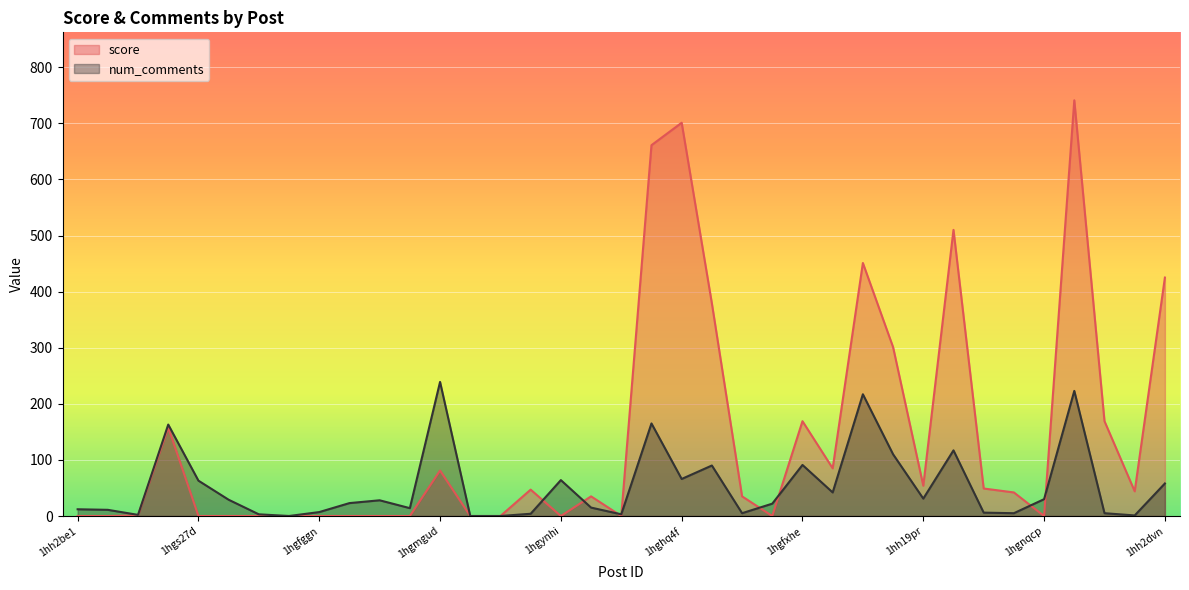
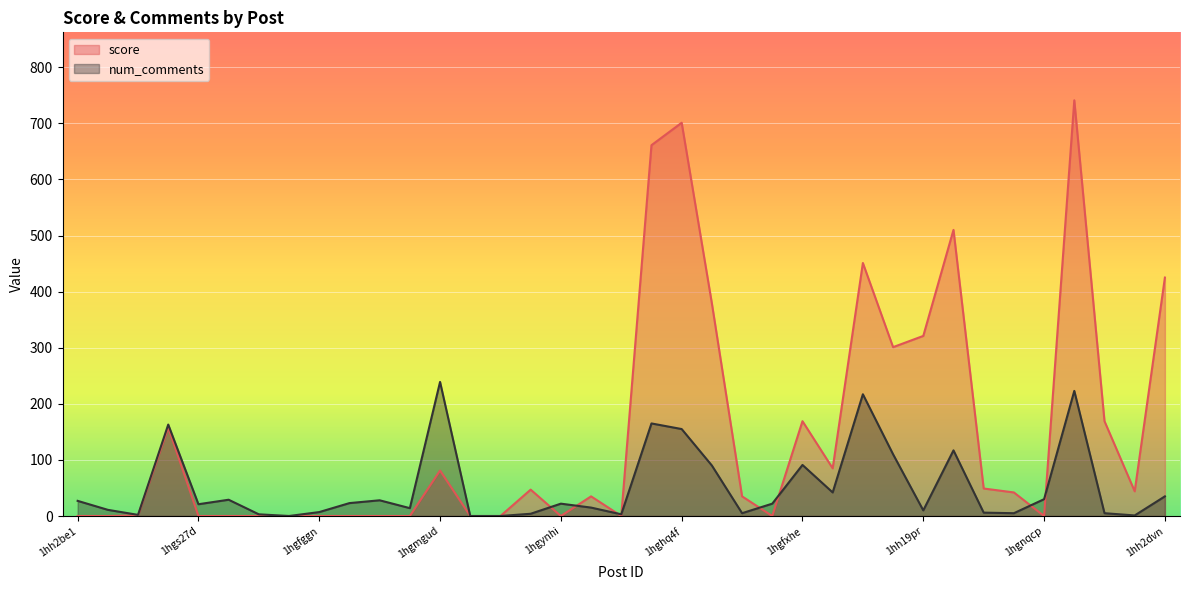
num_comments, 1hh2be1: 10 -> 30
num_comments, 1hgs27d: 60 -> 20
num_comments, 1hgynhi: 60 -> 20
num_comments, 1hghq4f: 70 -> 160
score, 1hh19pr: 50 -> 320
num_comments, 1hh19pr: 30 -> 10
num_comments, 1hh2dvn: 60 -> 40
